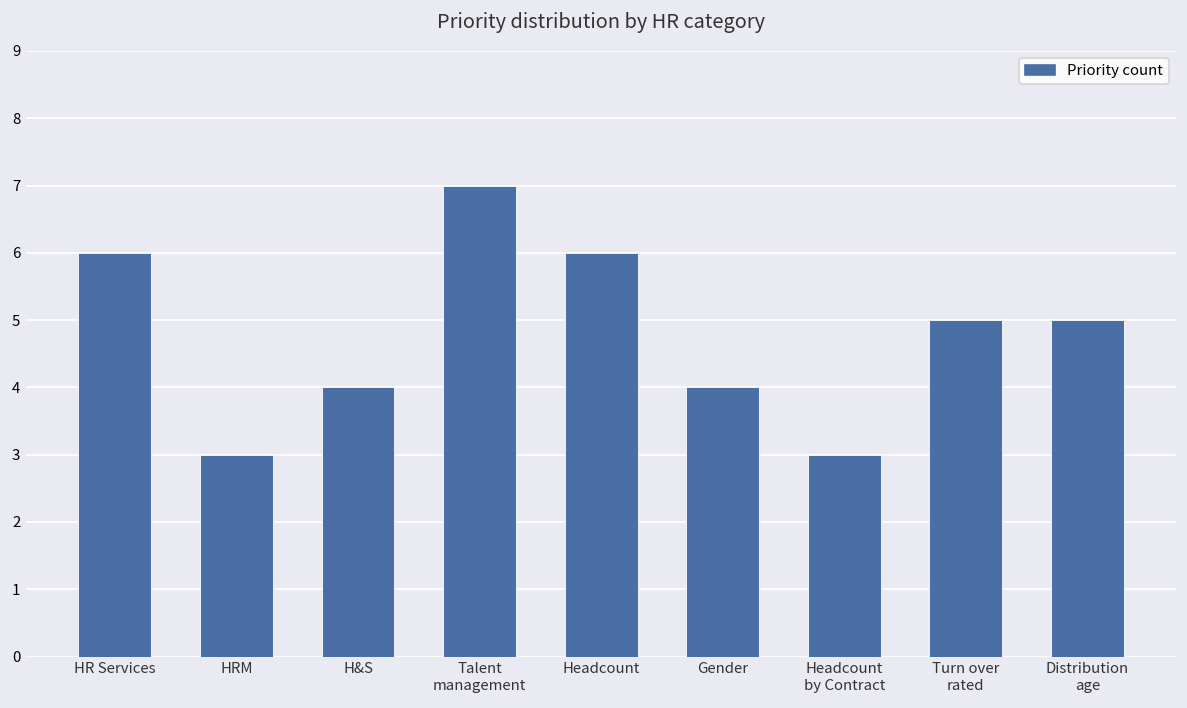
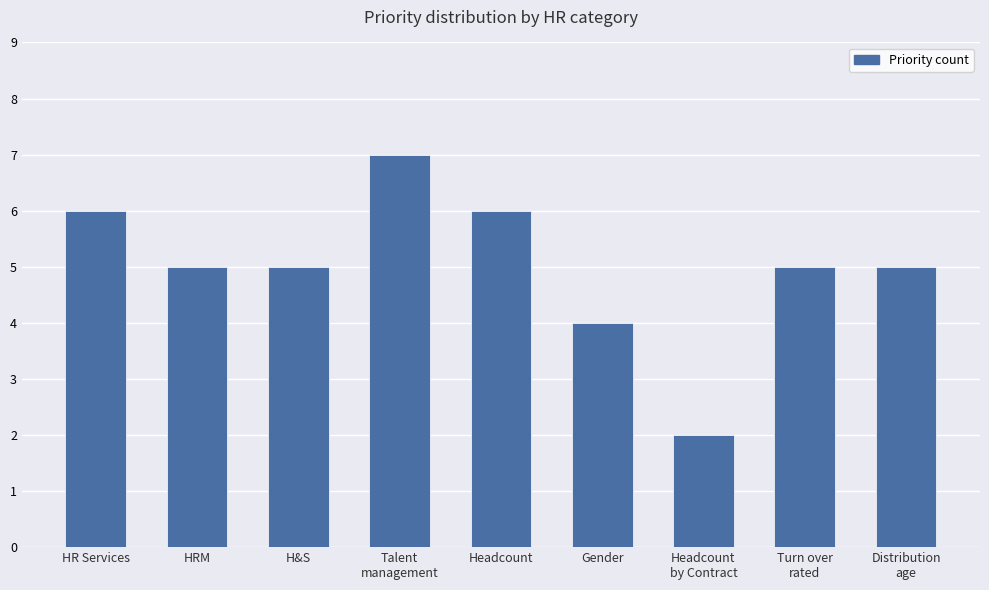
HRM: 3 -> 5
H&S: 4 -> 5
Headcount by Contract: 3 -> 2
